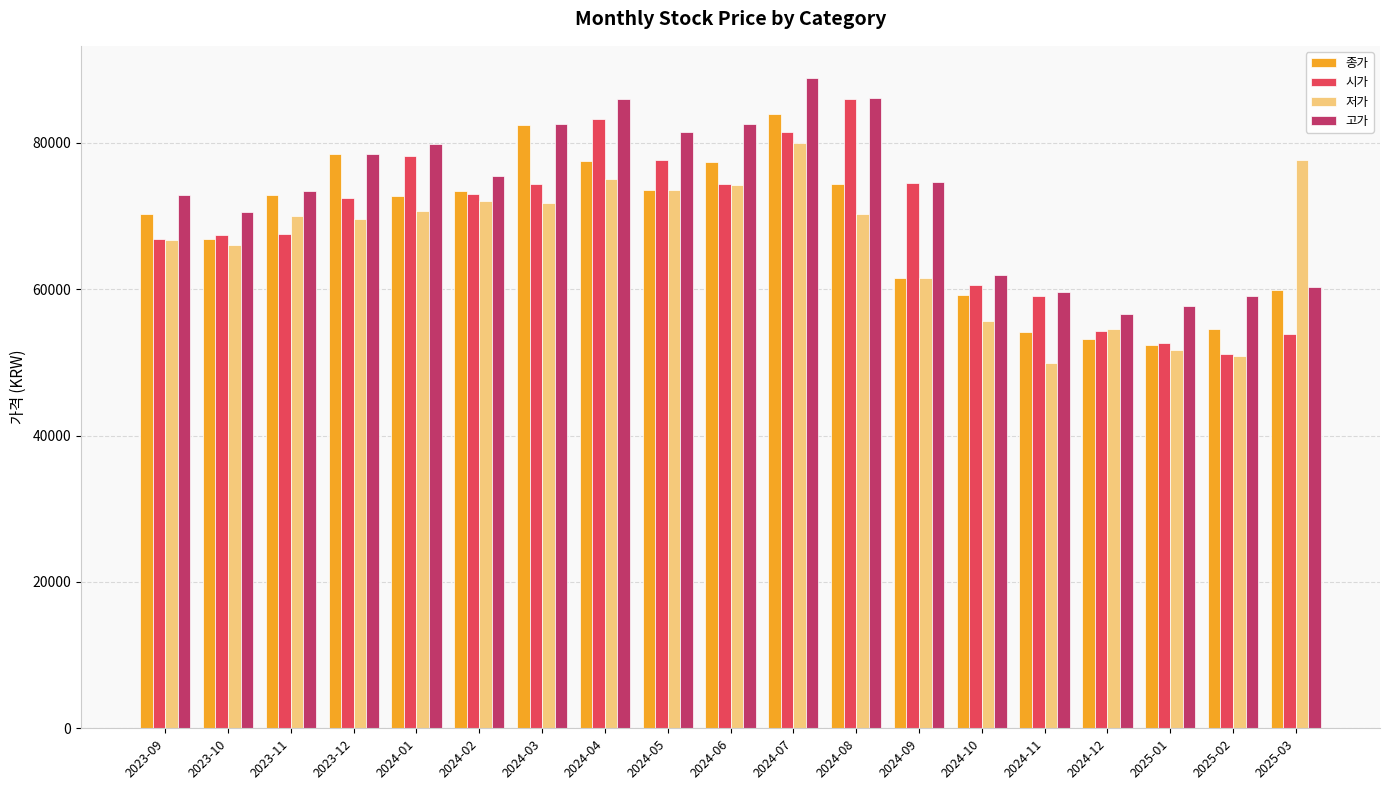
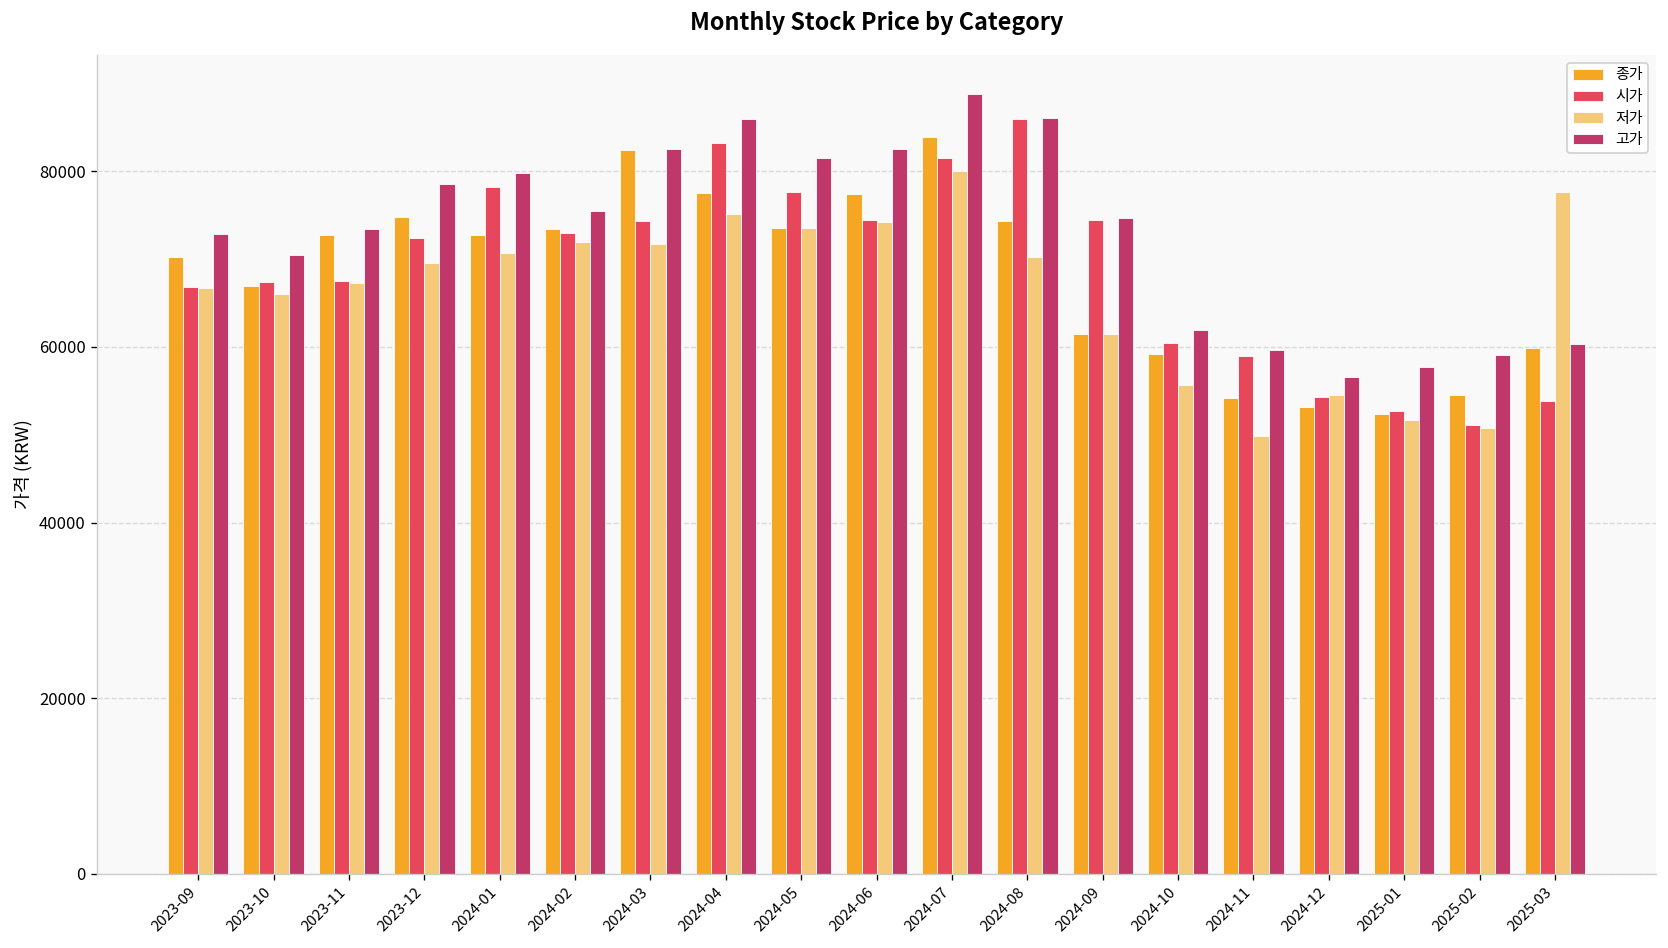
저가, 2023-11: 70000 -> 67000
종가, 2023-12: 79000 -> 75000
